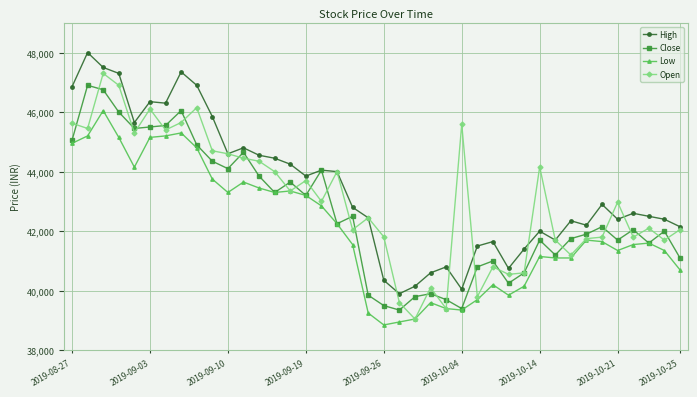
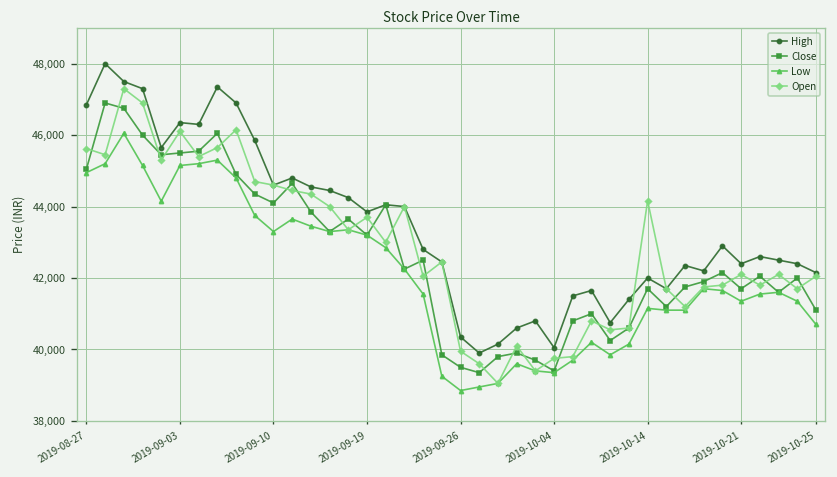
Open, 2019-09-26: 41,800 -> 40,000
Open, 2019-10-04: 45,600 -> 39,800
Open, 2019-10-21: 43,000 -> 42,100
